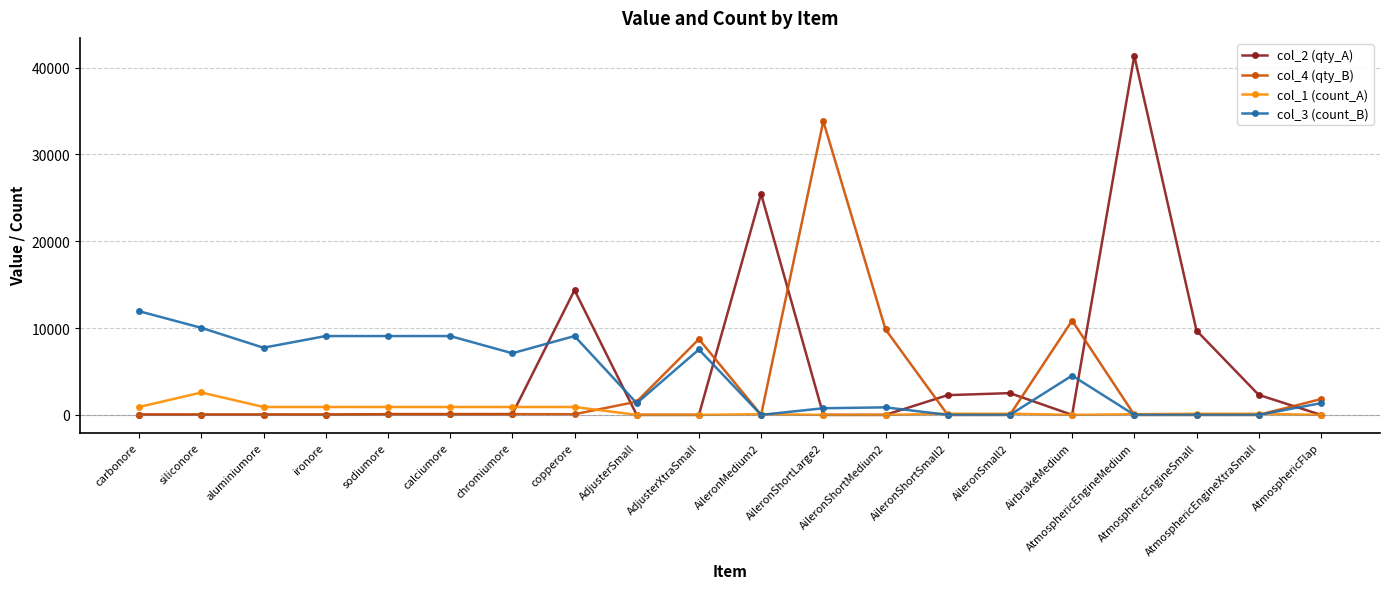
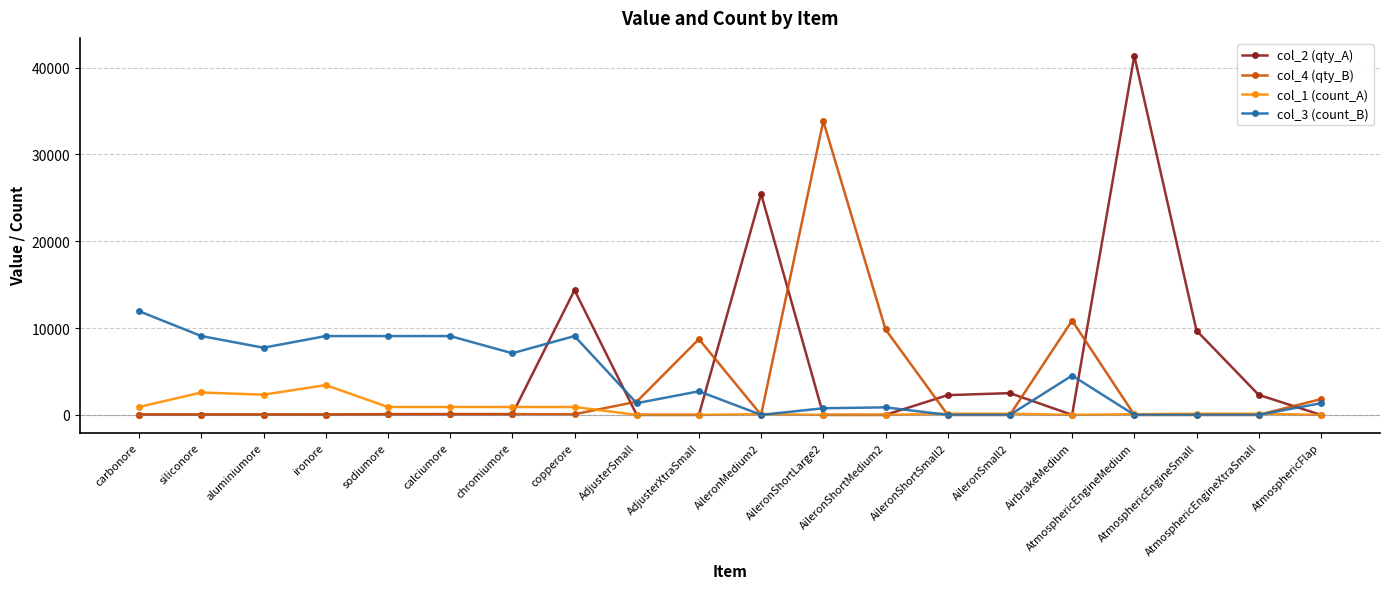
col_3 (count_B), siliconore: 10000 -> 9000
col_1 (count_A), aluminiumore: 1000 -> 2000
col_1 (count_A), ironore: 1000 -> 3000
col_3 (count_B), AdjusterXtraSmall: 8000 -> 3000
